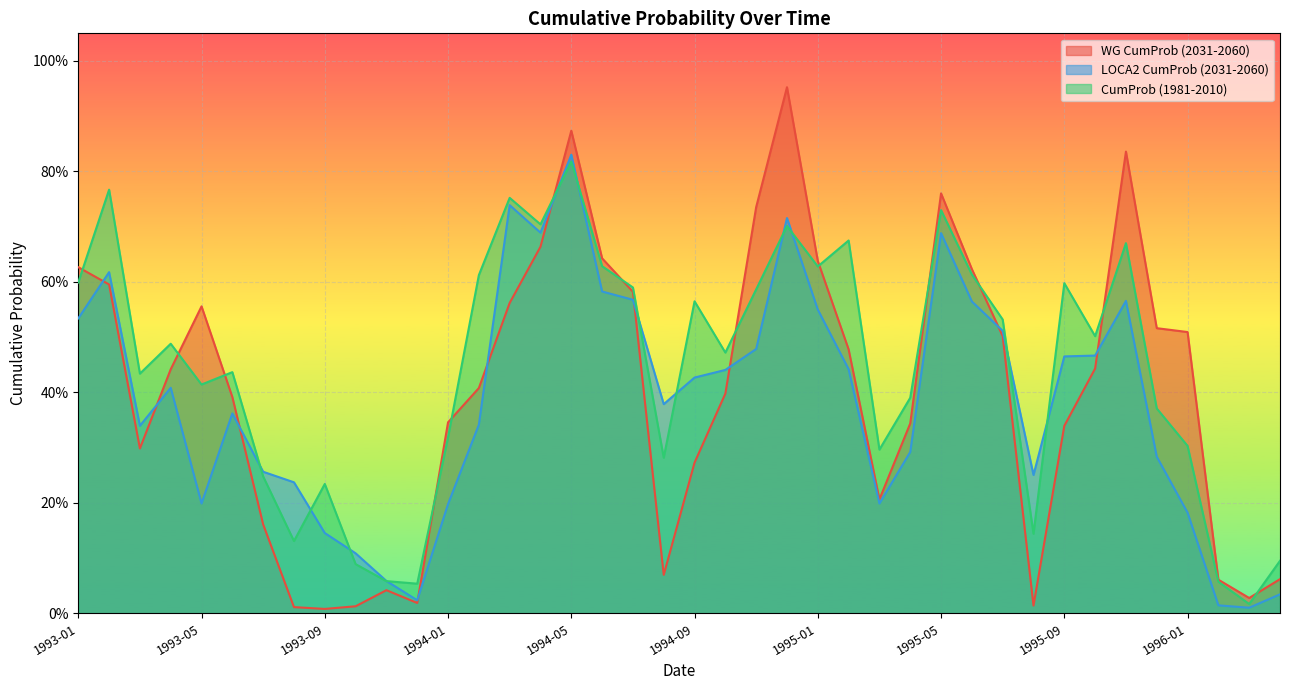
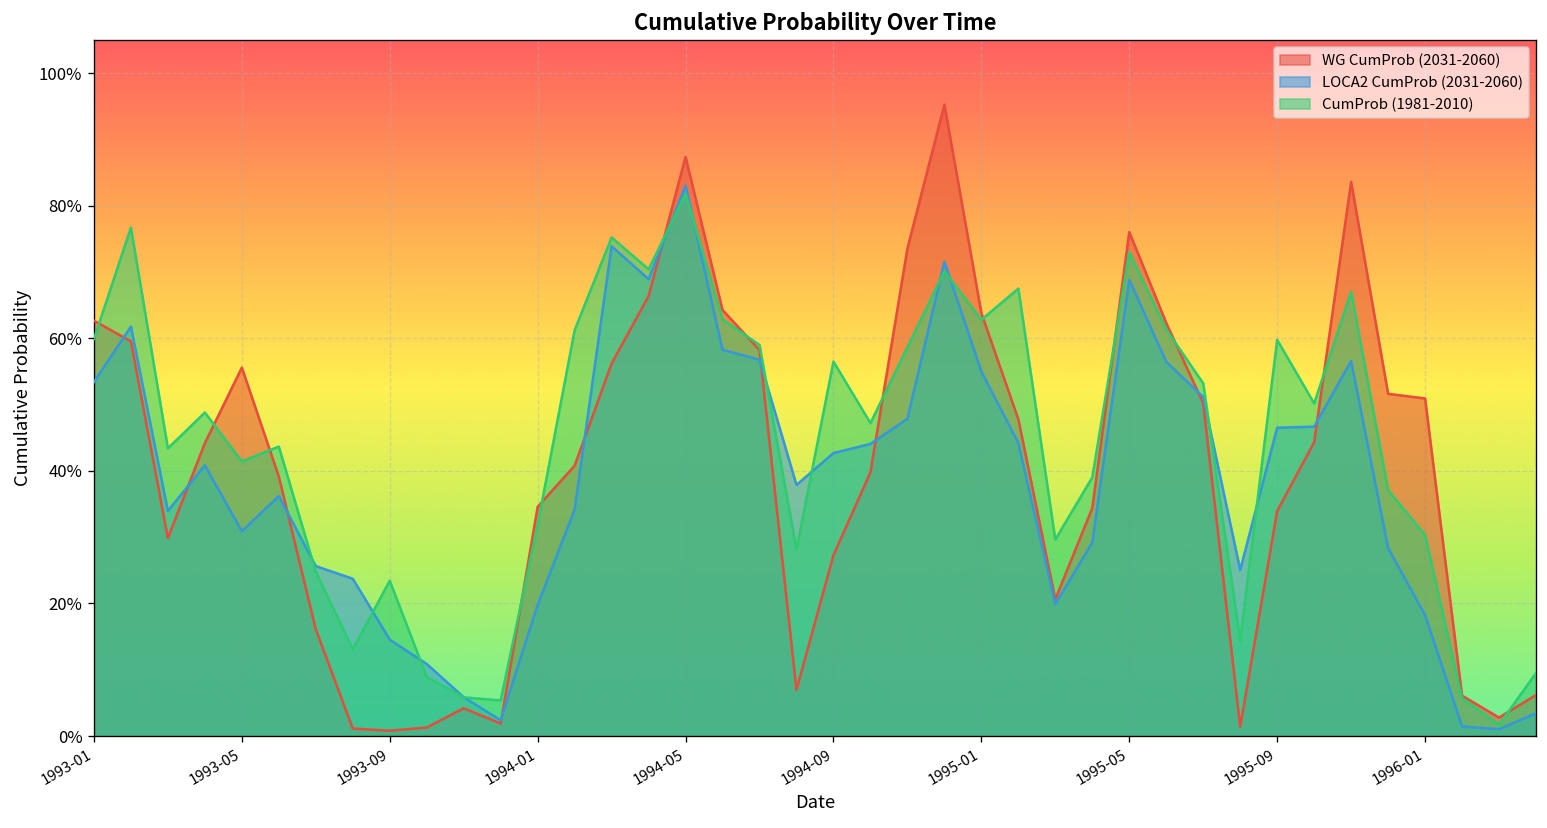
LOCA2 CumProb (2031-2060), 1993-05: 20% -> 31%
